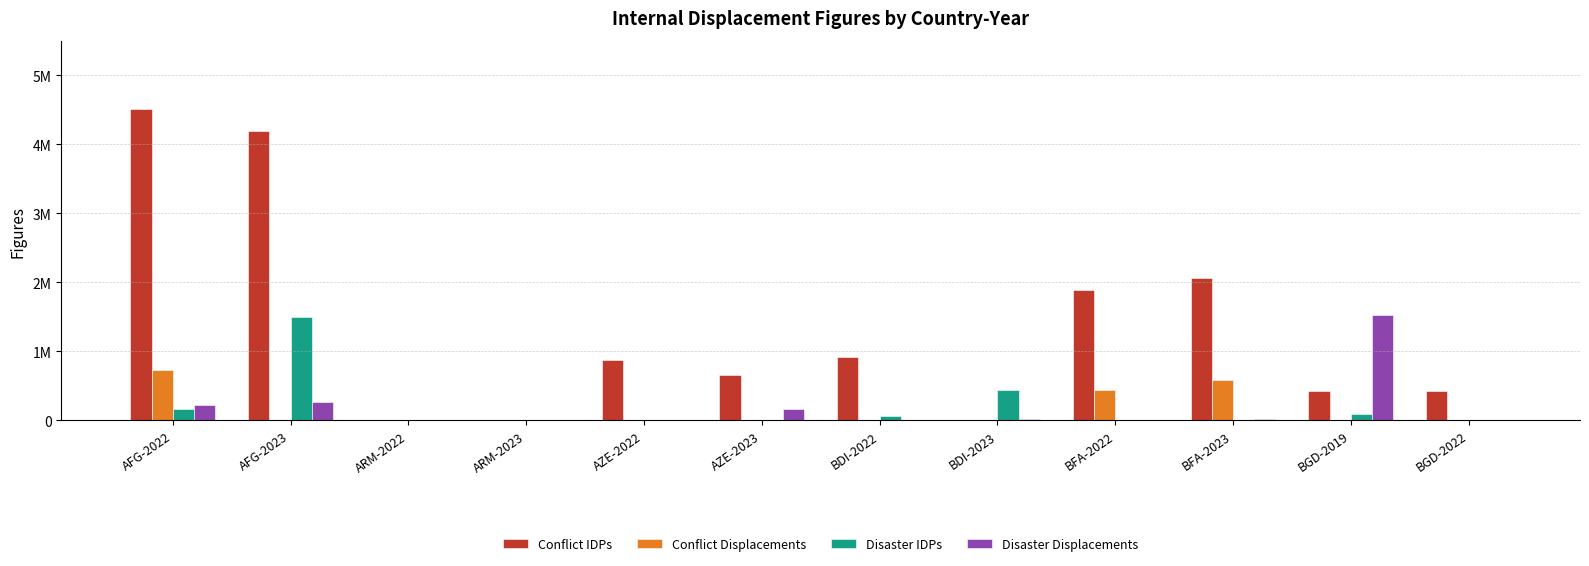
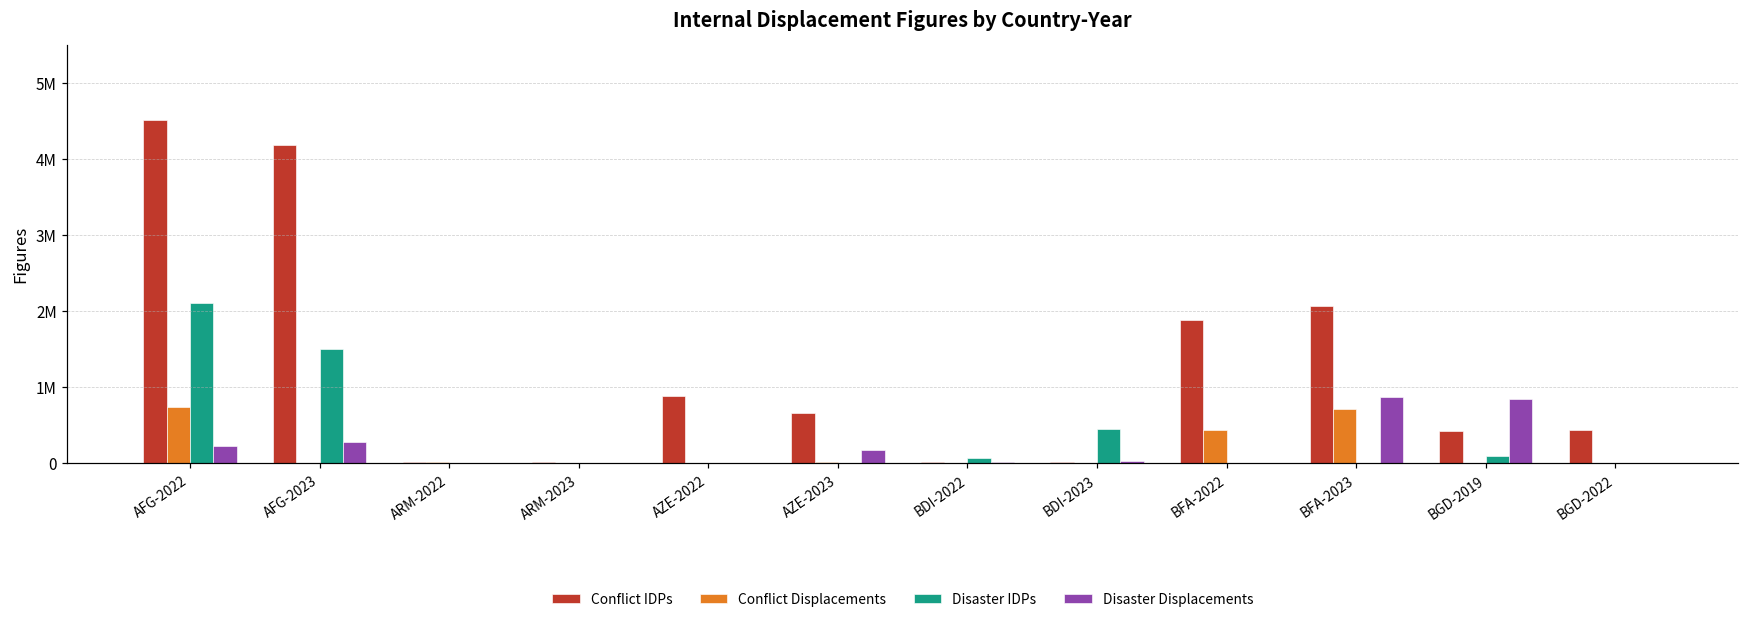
Disaster IDPs, AFG-2022: 200000 -> 2100000
Conflict IDPs, BDI-2022: 900000 -> 0
Conflict Displacements, BFA-2023: 600000 -> 700000
Disaster Displacements, BFA-2023: 0 -> 900000
Disaster Displacements, BGD-2019: 1500000 -> 800000
